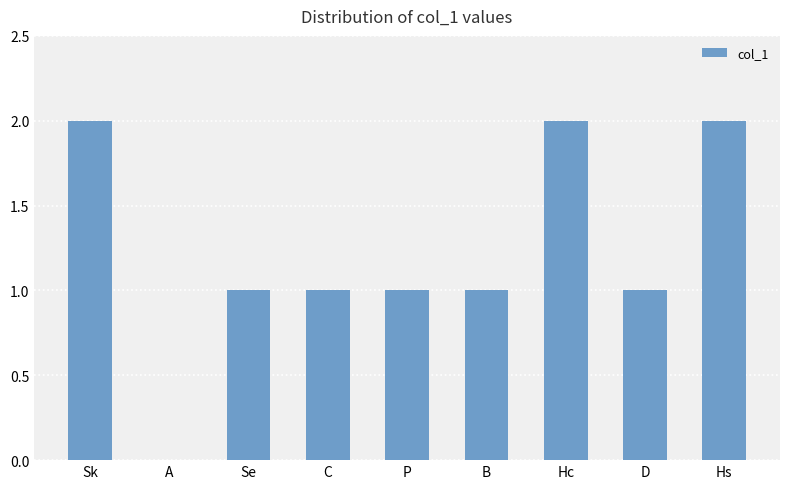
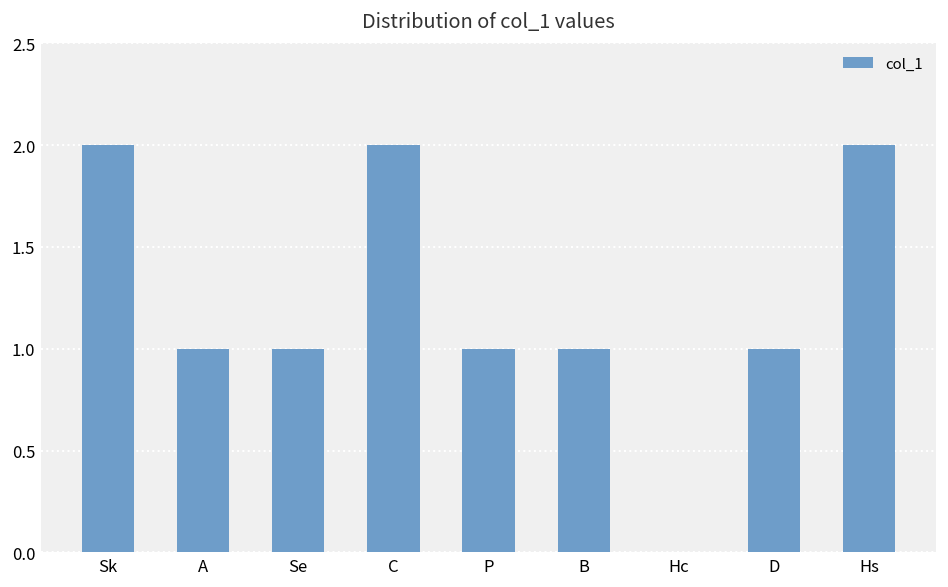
A: 0 -> 1
C: 1 -> 2
Hc: 2 -> 0
